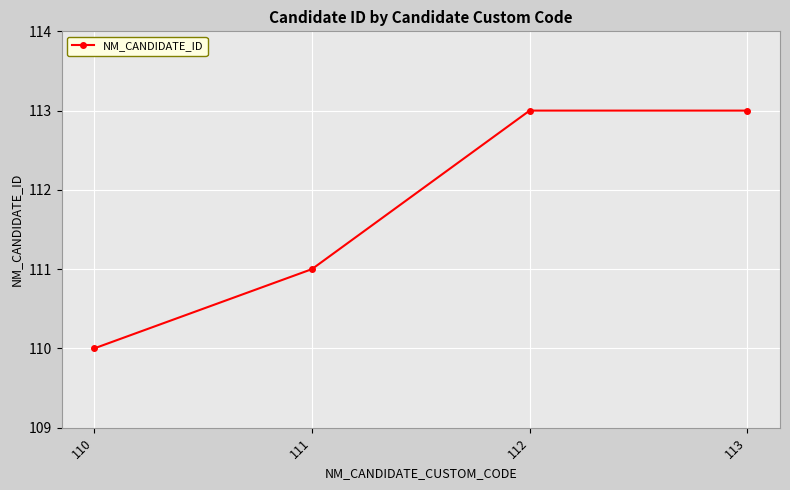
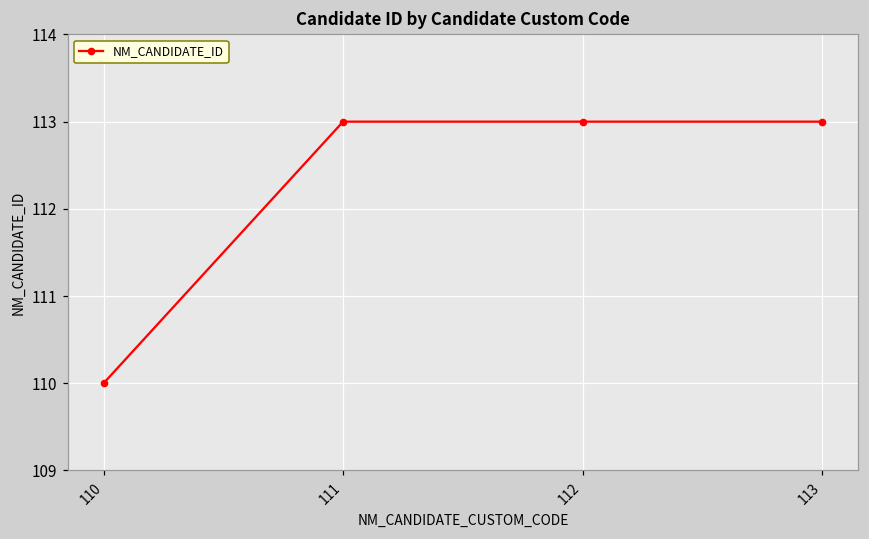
111: 111 -> 113
